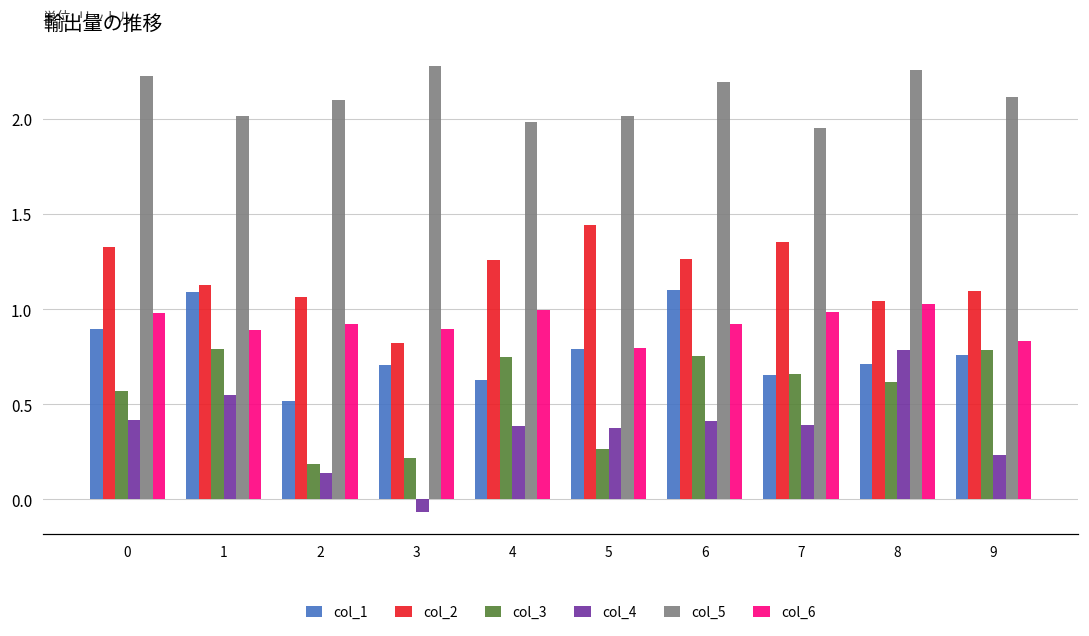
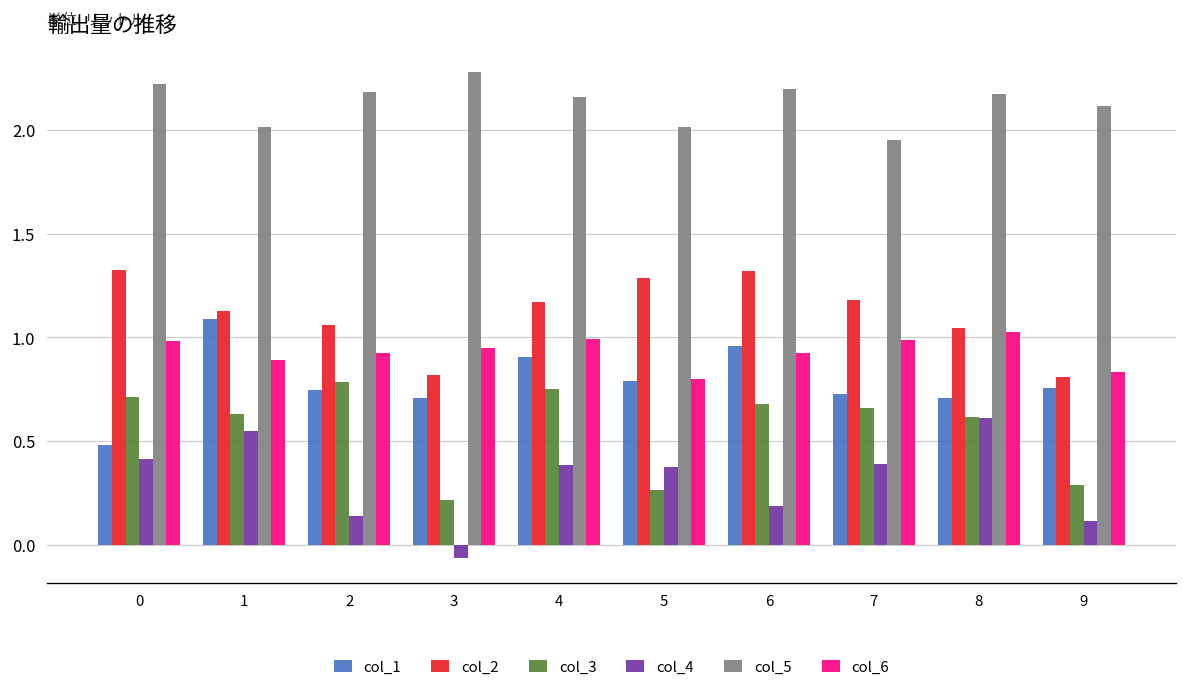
col_1, 0: 0.89 -> 0.48
col_3, 0: 0.57 -> 0.71
col_3, 1: 0.79 -> 0.63
col_1, 2: 0.52 -> 0.75
col_3, 2: 0.19 -> 0.78
col_5, 2: 2.10 -> 2.18
col_6, 3: 0.89 -> 0.95
col_1, 4: 0.63 -> 0.91
col_2, 4: 1.26 -> 1.17
col_5, 4: 1.98 -> 2.16
col_2, 5: 1.44 -> 1.29
col_1, 6: 1.10 -> 0.96
col_2, 6: 1.26 -> 1.32
col_3, 6: 0.75 -> 0.68
col_4, 6: 0.41 -> 0.19
col_1, 7: 0.66 -> 0.73
col_2, 7: 1.35 -> 1.18
col_4, 8: 0.79 -> 0.61
col_5, 8: 2.26 -> 2.17
col_2, 9: 1.09 -> 0.81
col_3, 9: 0.78 -> 0.29
col_4, 9: 0.23 -> 0.12
